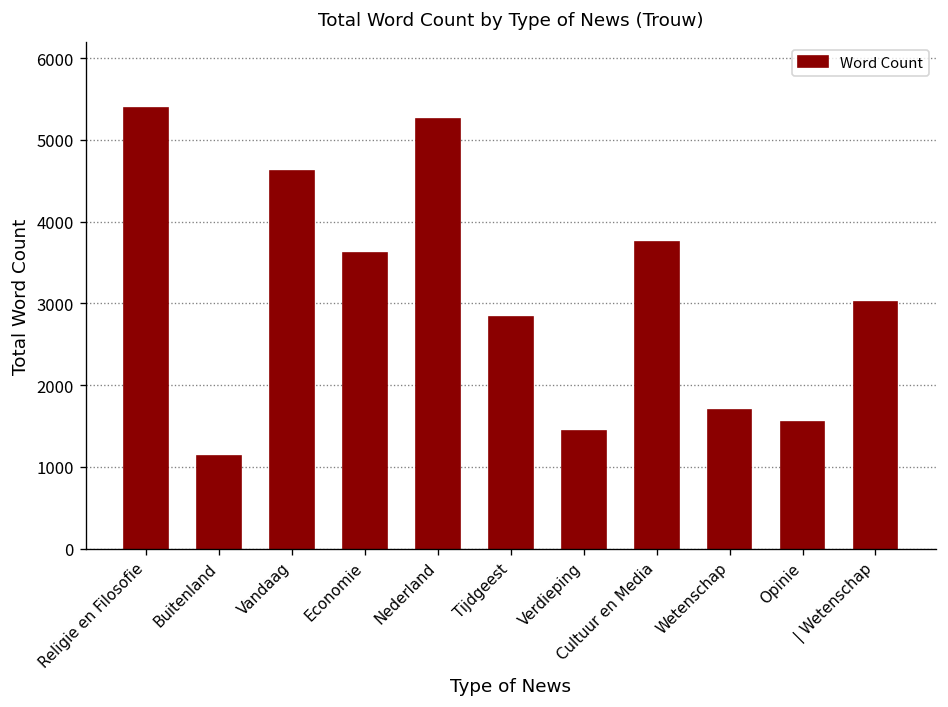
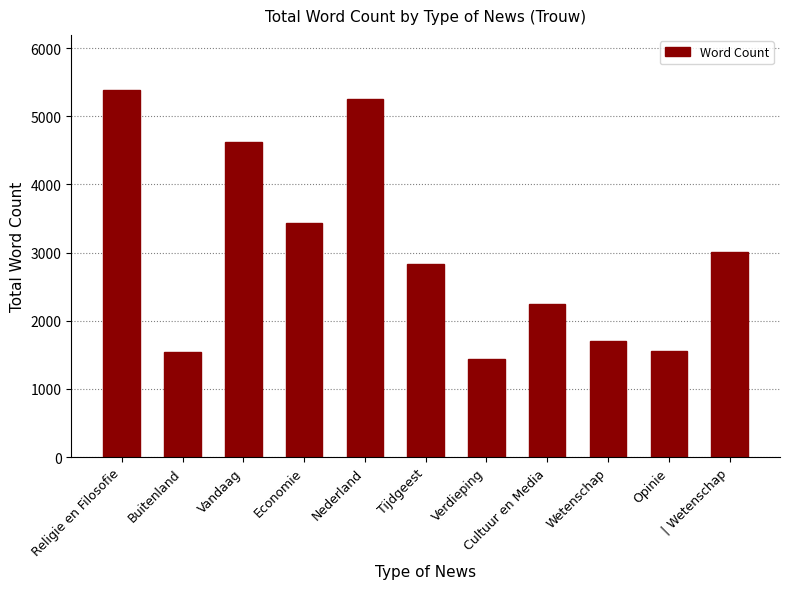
Buitenland: 1100 -> 1500
Economie: 3600 -> 3400
Cultuur en Media: 3800 -> 2200
